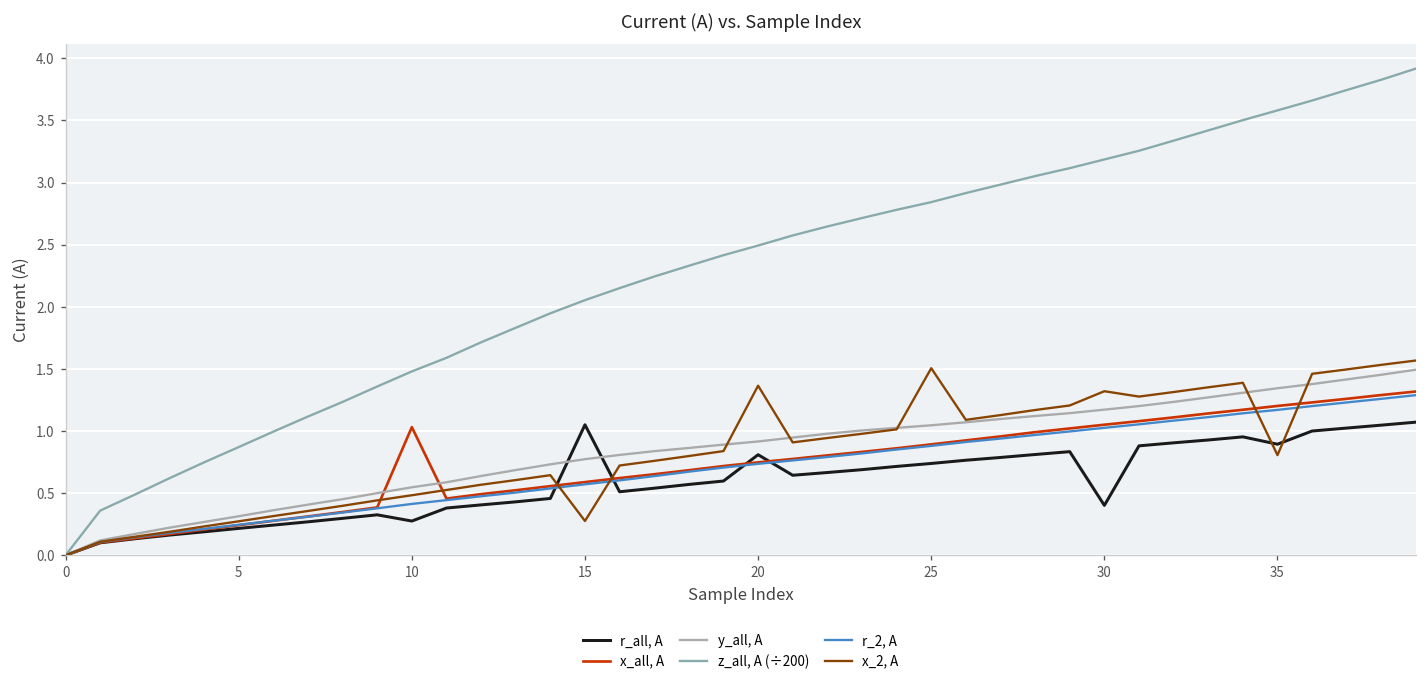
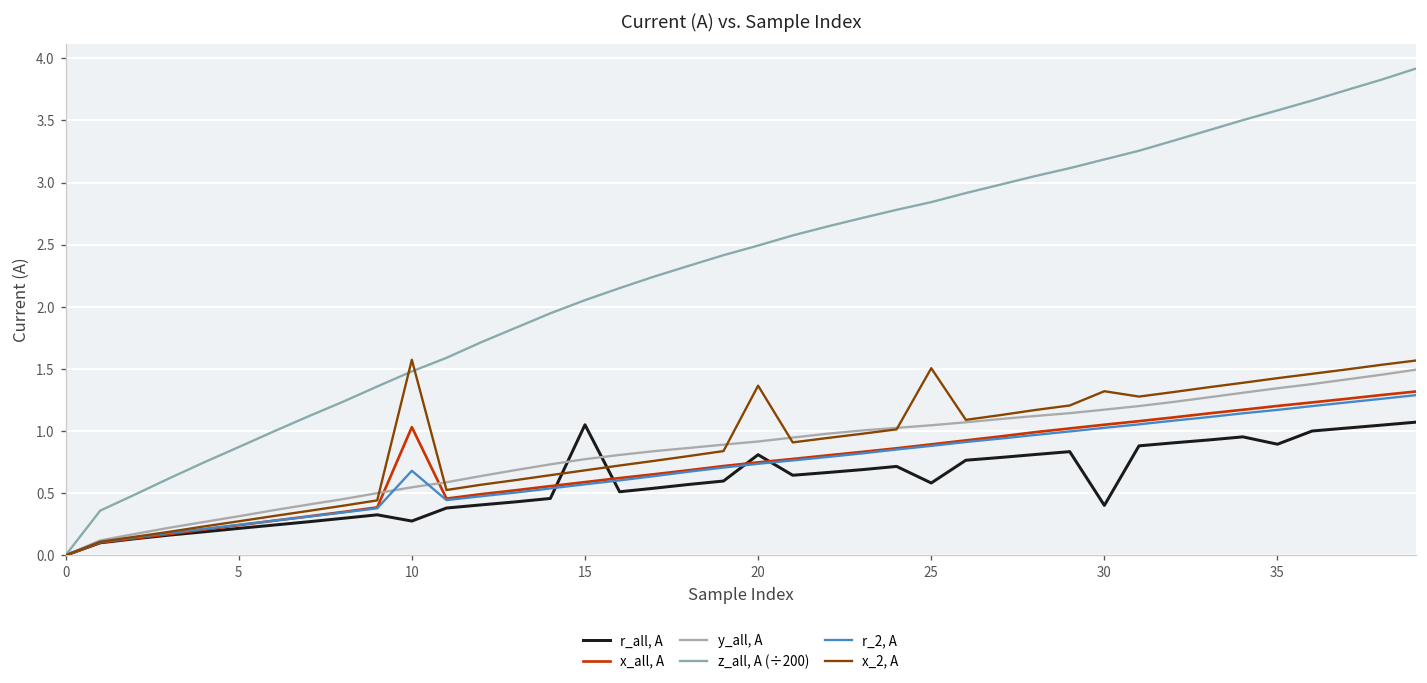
r_2, A, 10: 0.41 -> 0.68
x_2, A, 10: 0.48 -> 1.57
x_2, A, 15: 0.28 -> 0.68
r_all, A, 25: 0.74 -> 0.58
x_2, A, 35: 0.81 -> 1.43
